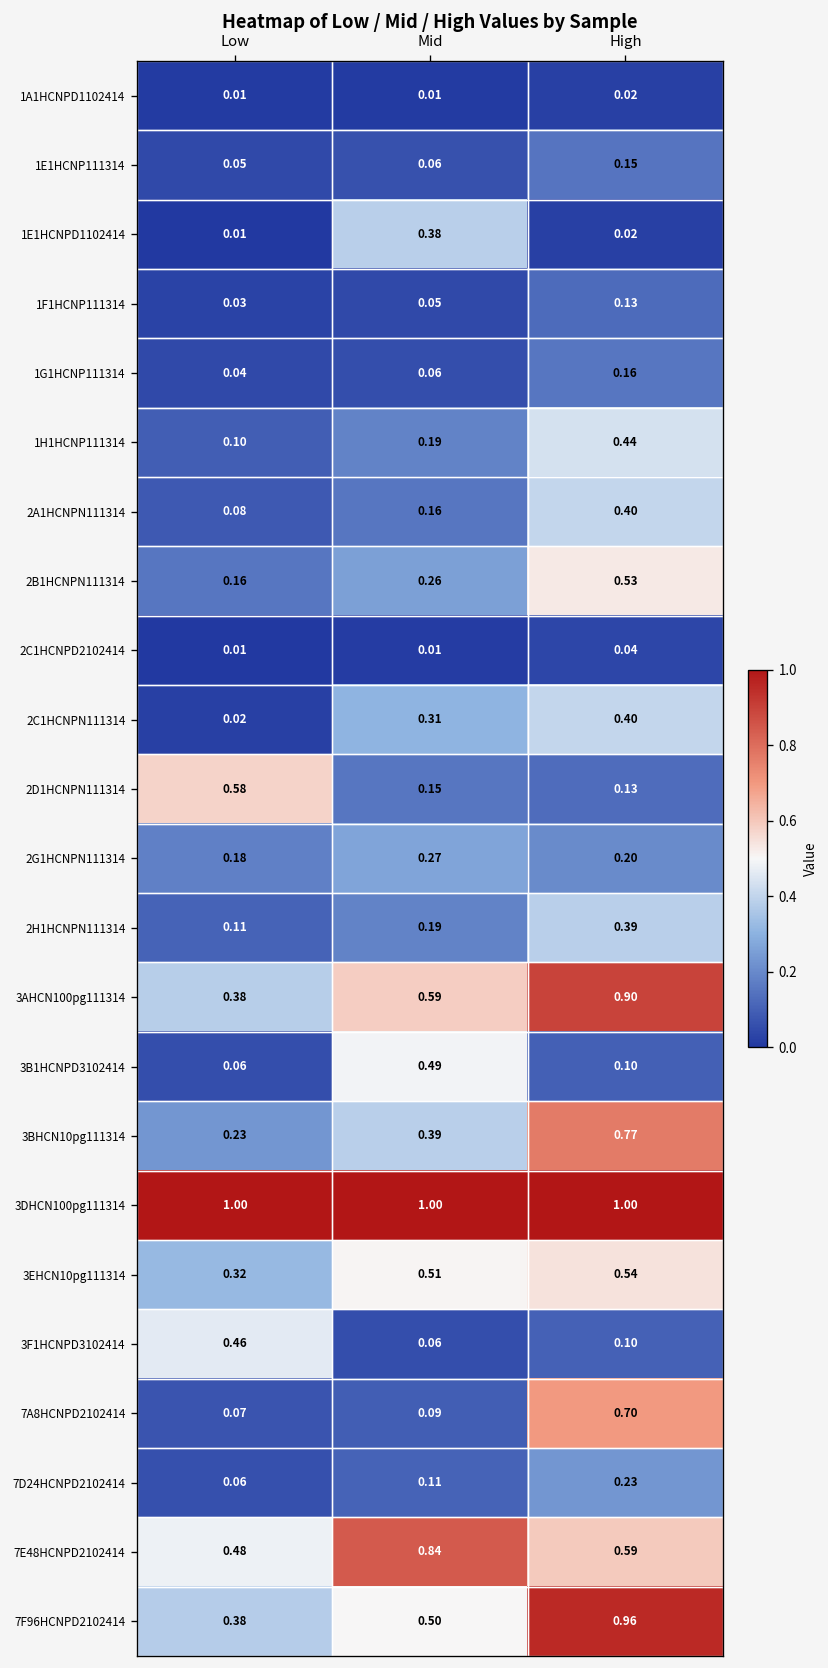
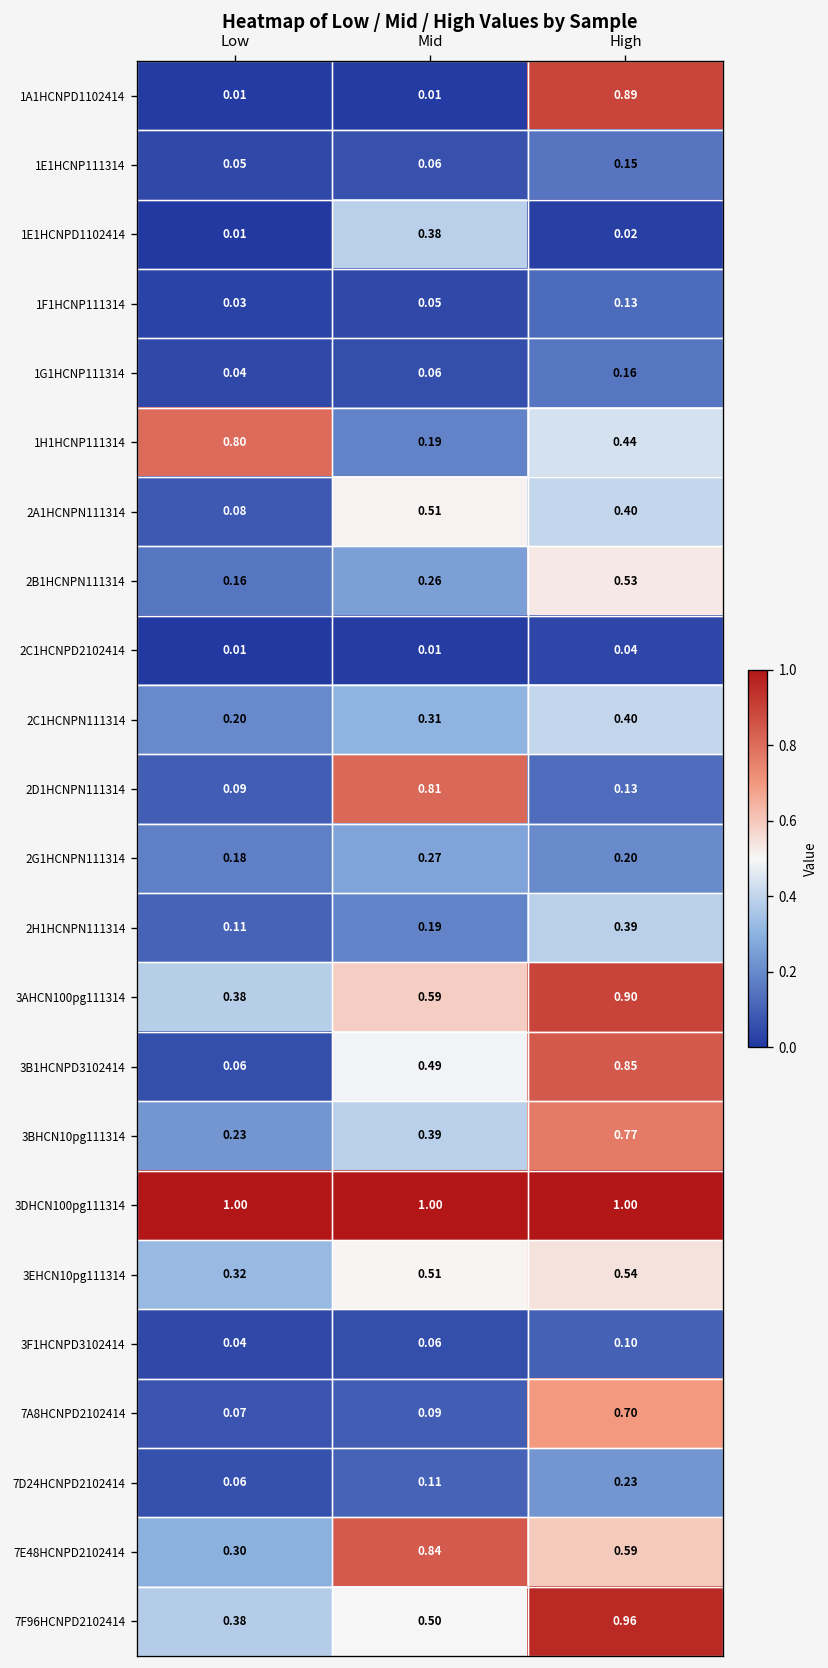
1A1HCNPD1102414, High: 0.02 -> 0.89
1H1HCNP111314, Low: 0.10 -> 0.80
2A1HCNPN111314, Mid: 0.16 -> 0.51
2C1HCNPN111314, Low: 0.02 -> 0.20
2D1HCNPN111314, Low: 0.58 -> 0.09
2D1HCNPN111314, Mid: 0.15 -> 0.81
3B1HCNPD3102414, High: 0.10 -> 0.85
3F1HCNPD3102414, Low: 0.46 -> 0.04
7E48HCNPD2102414, Low: 0.48 -> 0.30
